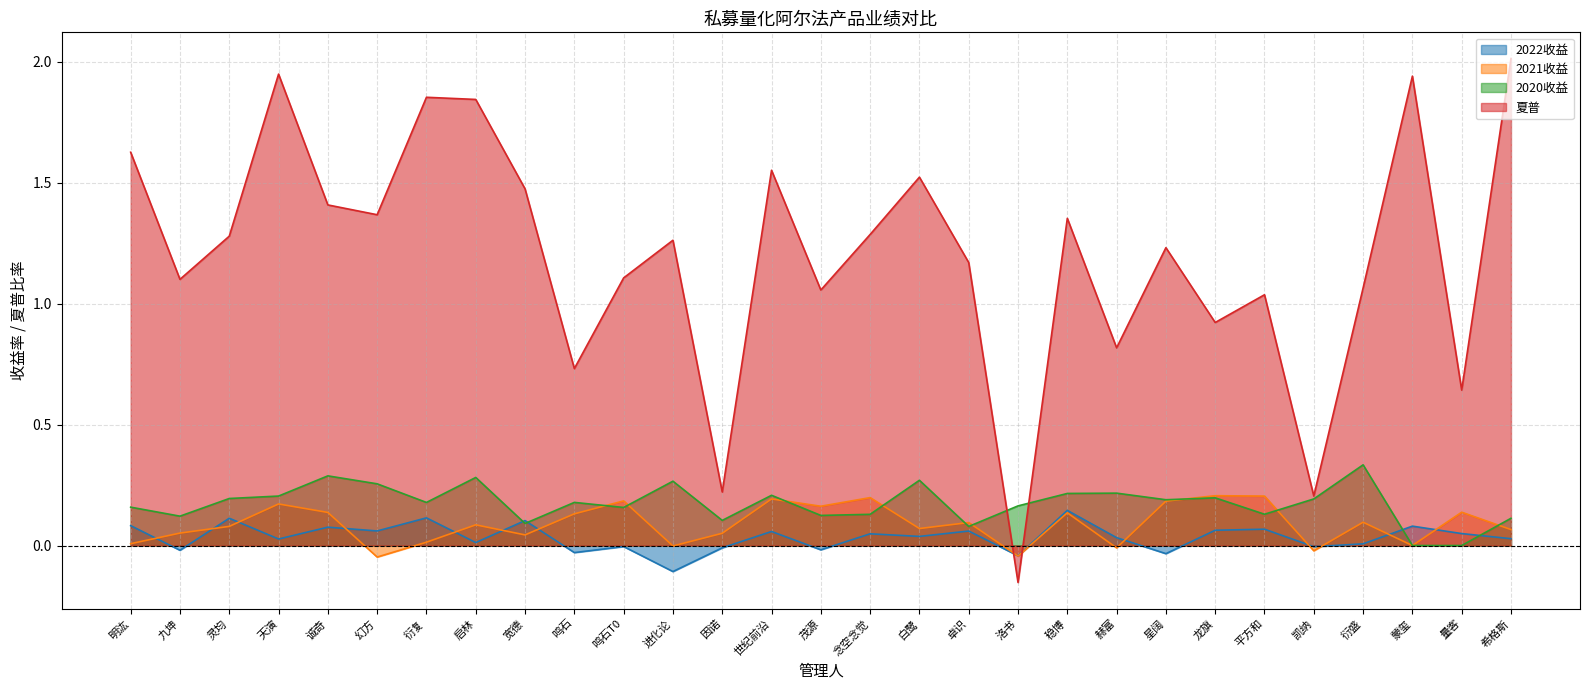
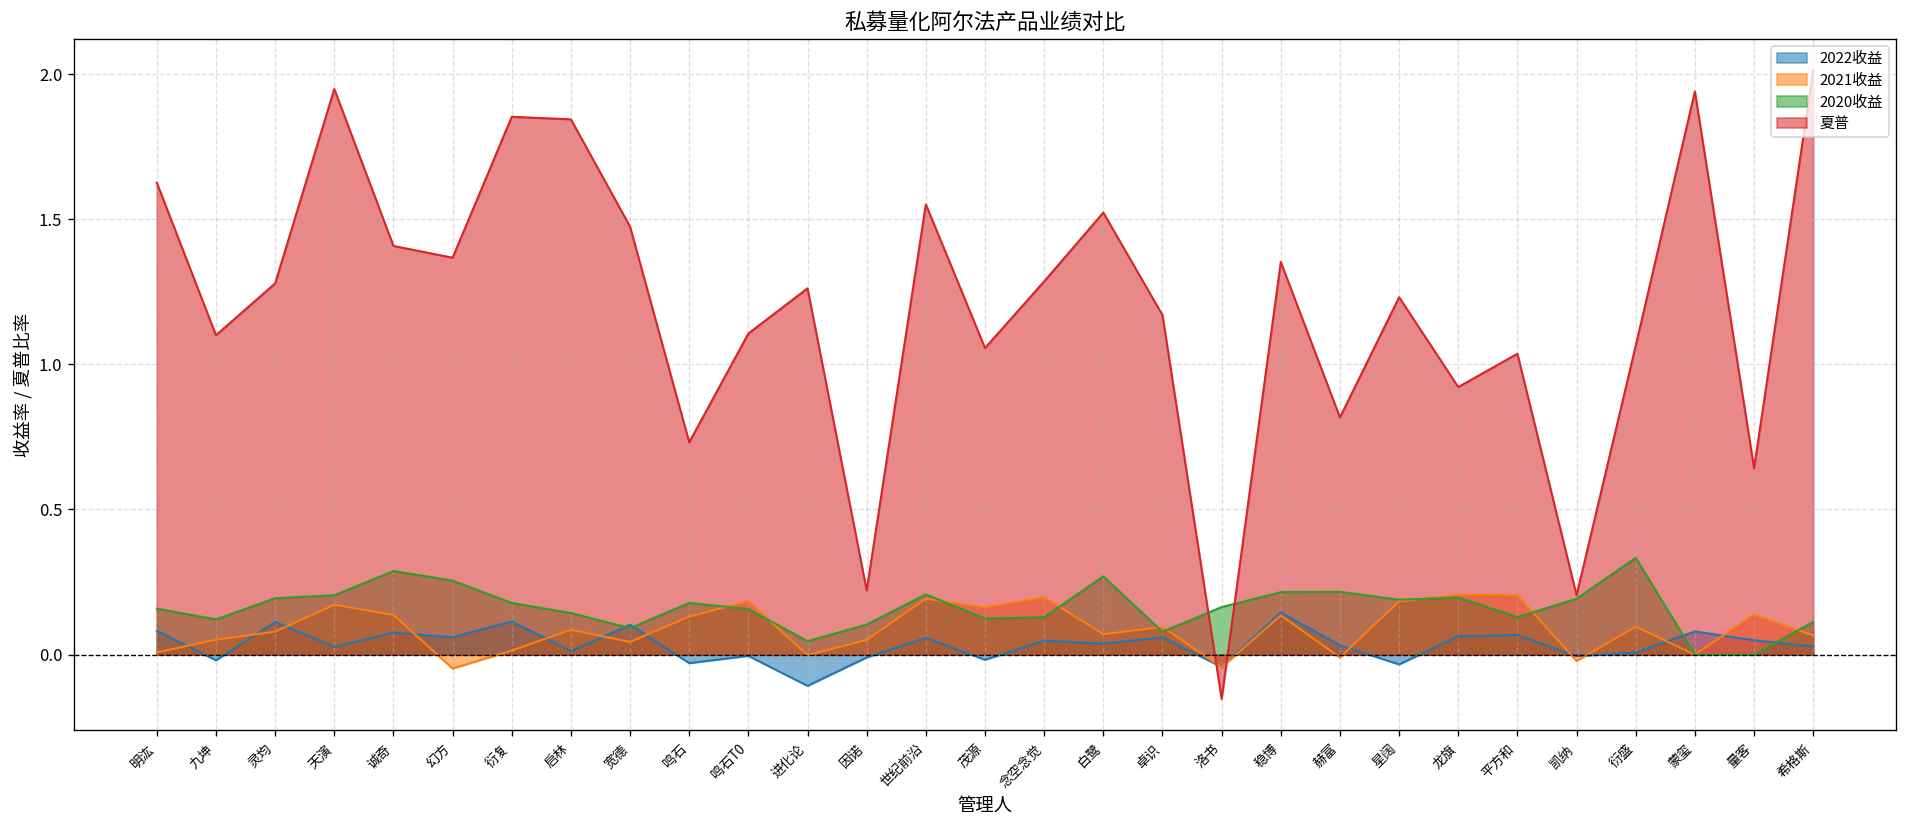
2020收益, 启林: 0.28 -> 0.14
2020收益, 进化论: 0.27 -> 0.05
